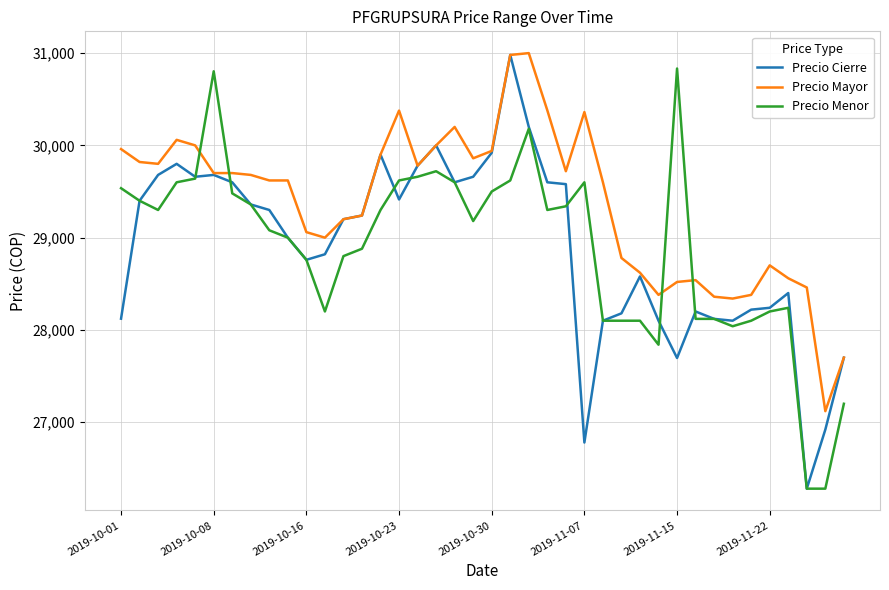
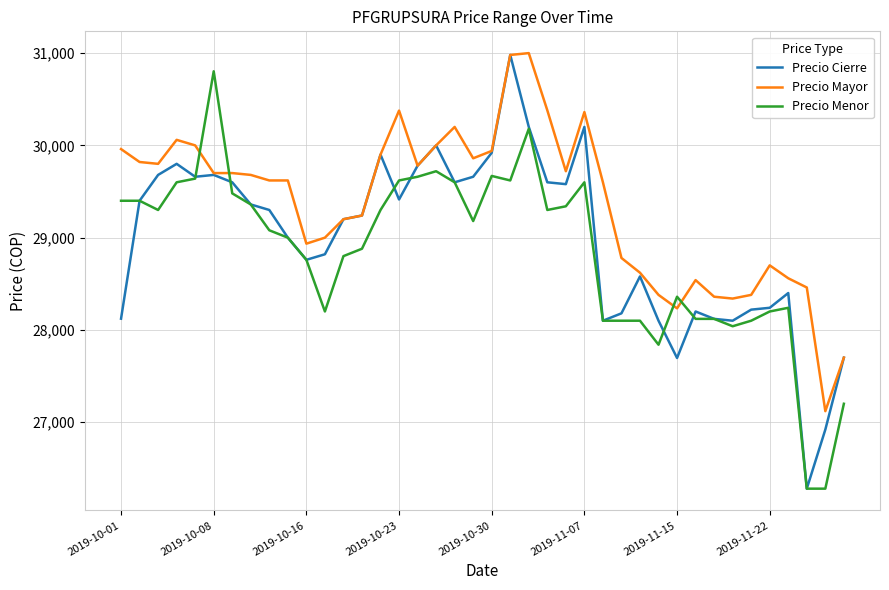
Precio Menor, 2019-10-01: 29,500 -> 29,400
Precio Mayor, 2019-10-16: 29,100 -> 28,900
Precio Menor, 2019-10-30: 29,500 -> 29,700
Precio Cierre, 2019-11-07: 26,800 -> 30,200
Precio Mayor, 2019-11-15: 28,500 -> 28,200
Precio Menor, 2019-11-15: 30,800 -> 28,400
